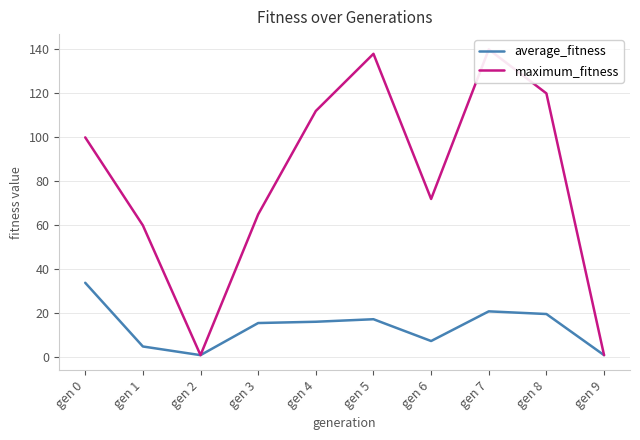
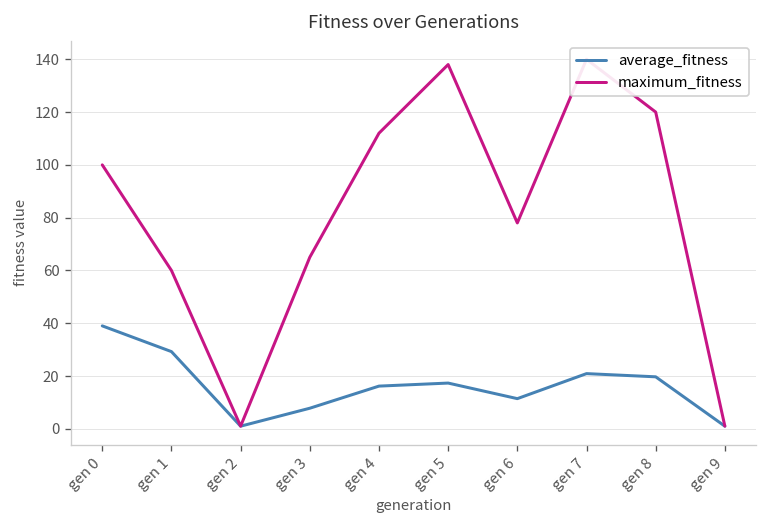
average_fitness, gen 0: 34 -> 39
average_fitness, gen 1: 5 -> 29
average_fitness, gen 3: 16 -> 8
average_fitness, gen 6: 7 -> 11
maximum_fitness, gen 6: 72 -> 78
